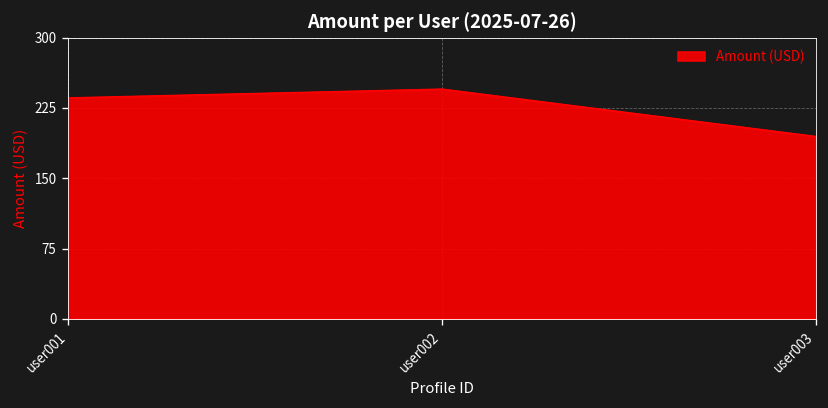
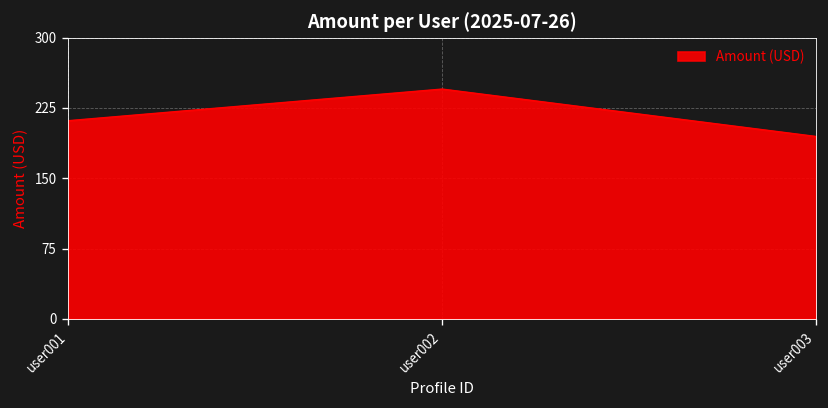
user001: 240 -> 210
